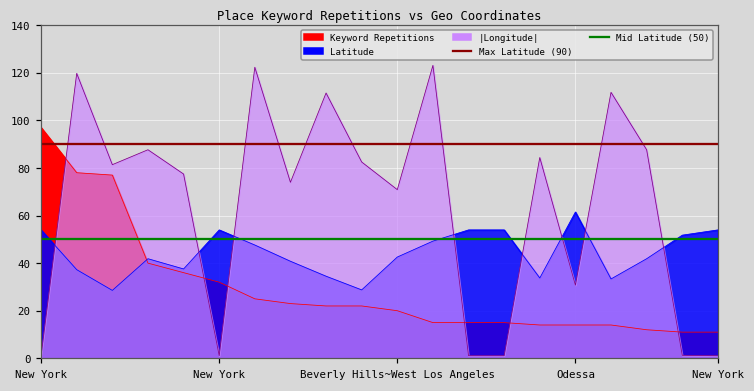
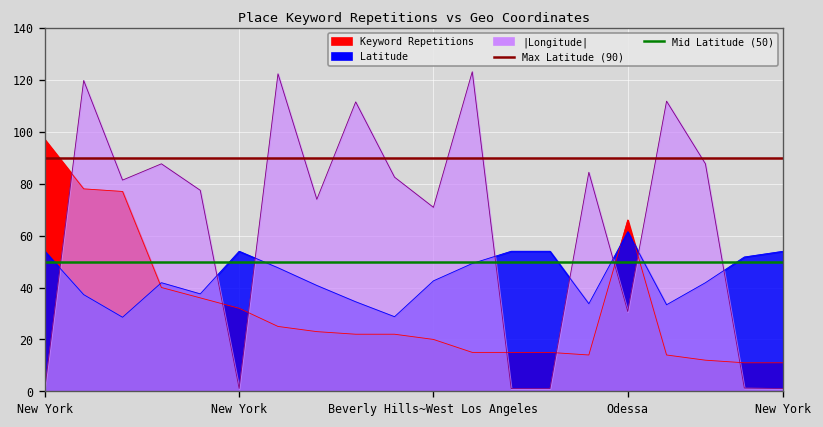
Keyword Repetitions, Odessa: 14 -> 66
